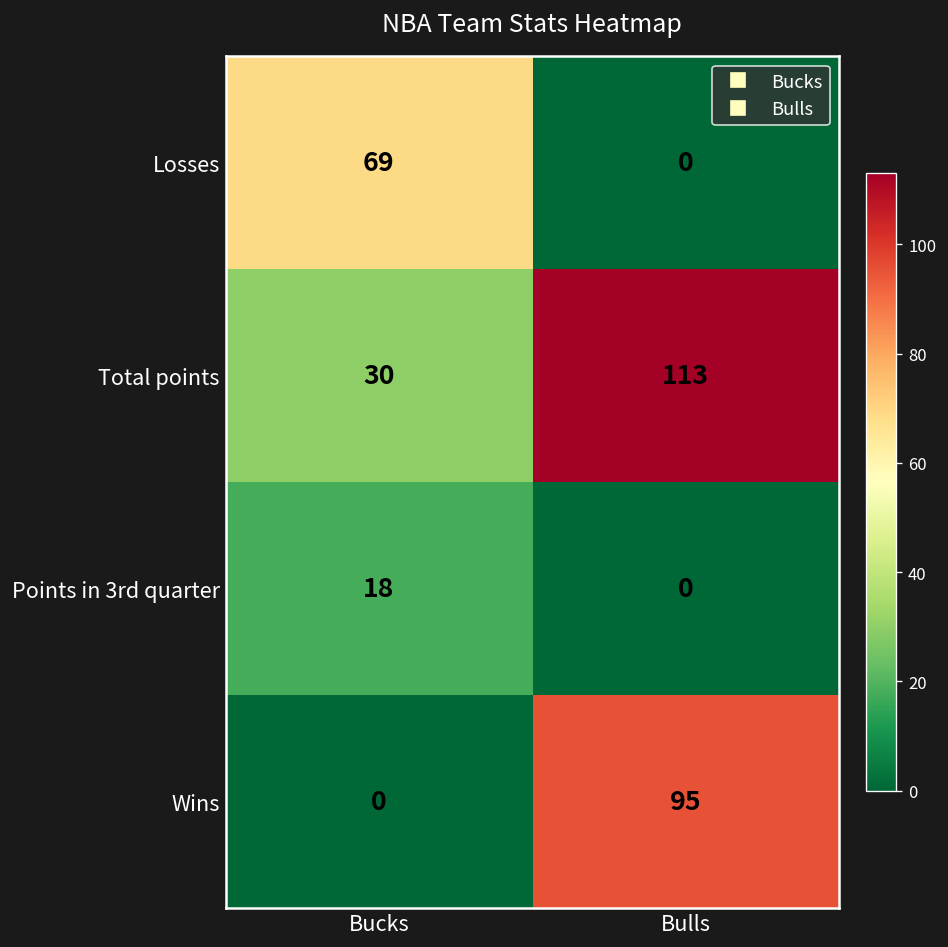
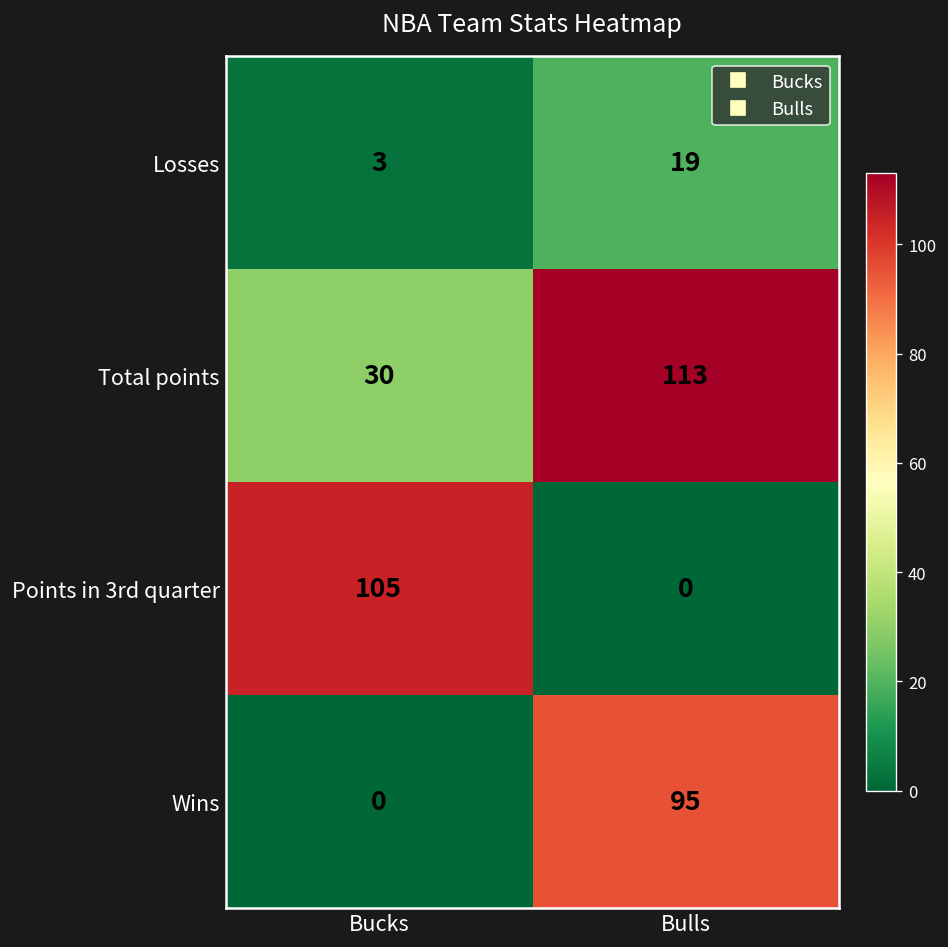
Losses, Bucks: 69 -> 3
Losses, Bulls: 0 -> 19
Points in 3rd quarter, Bucks: 18 -> 105
